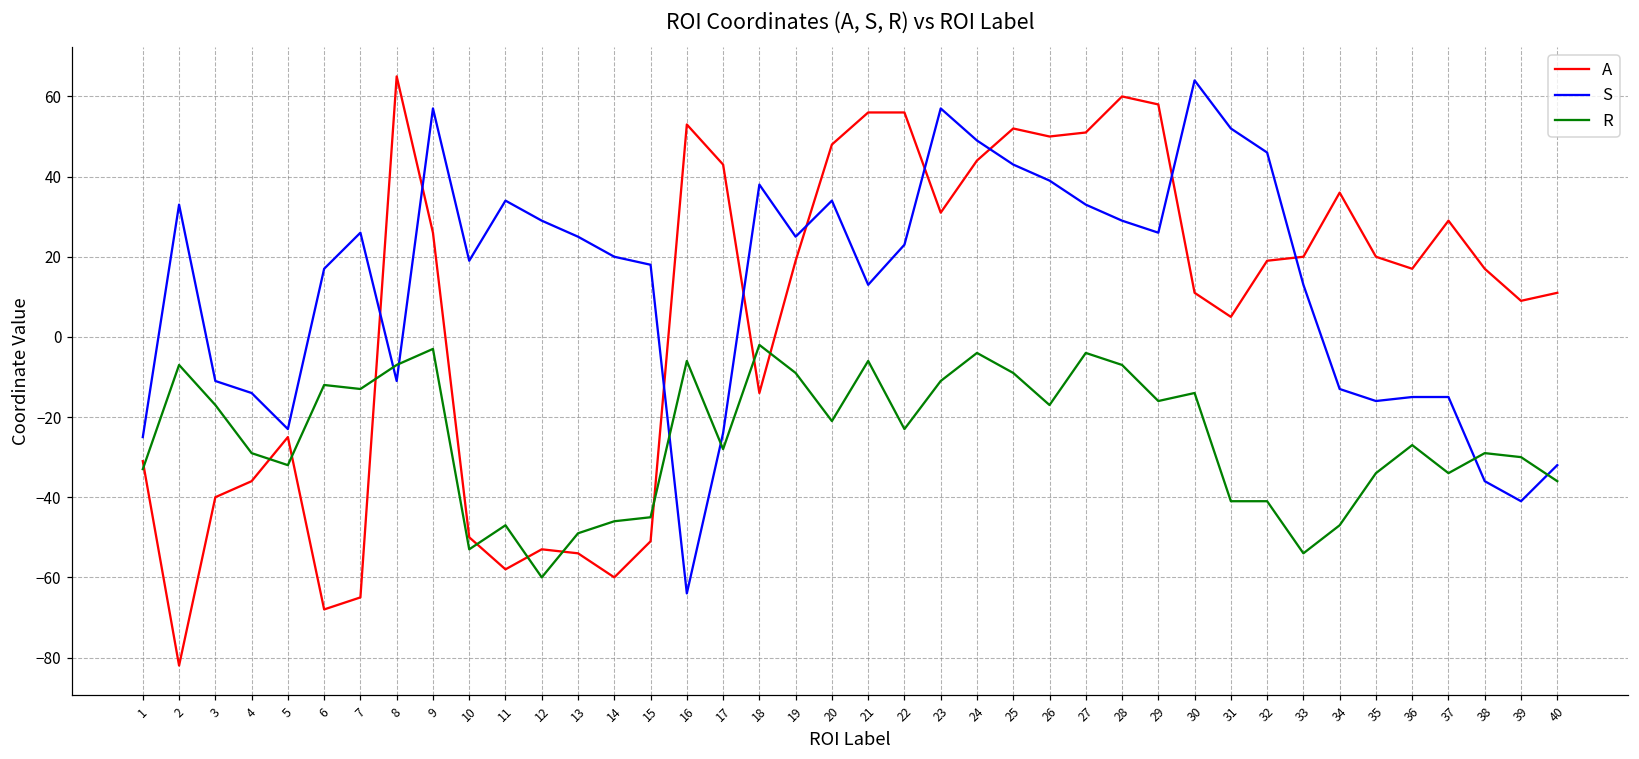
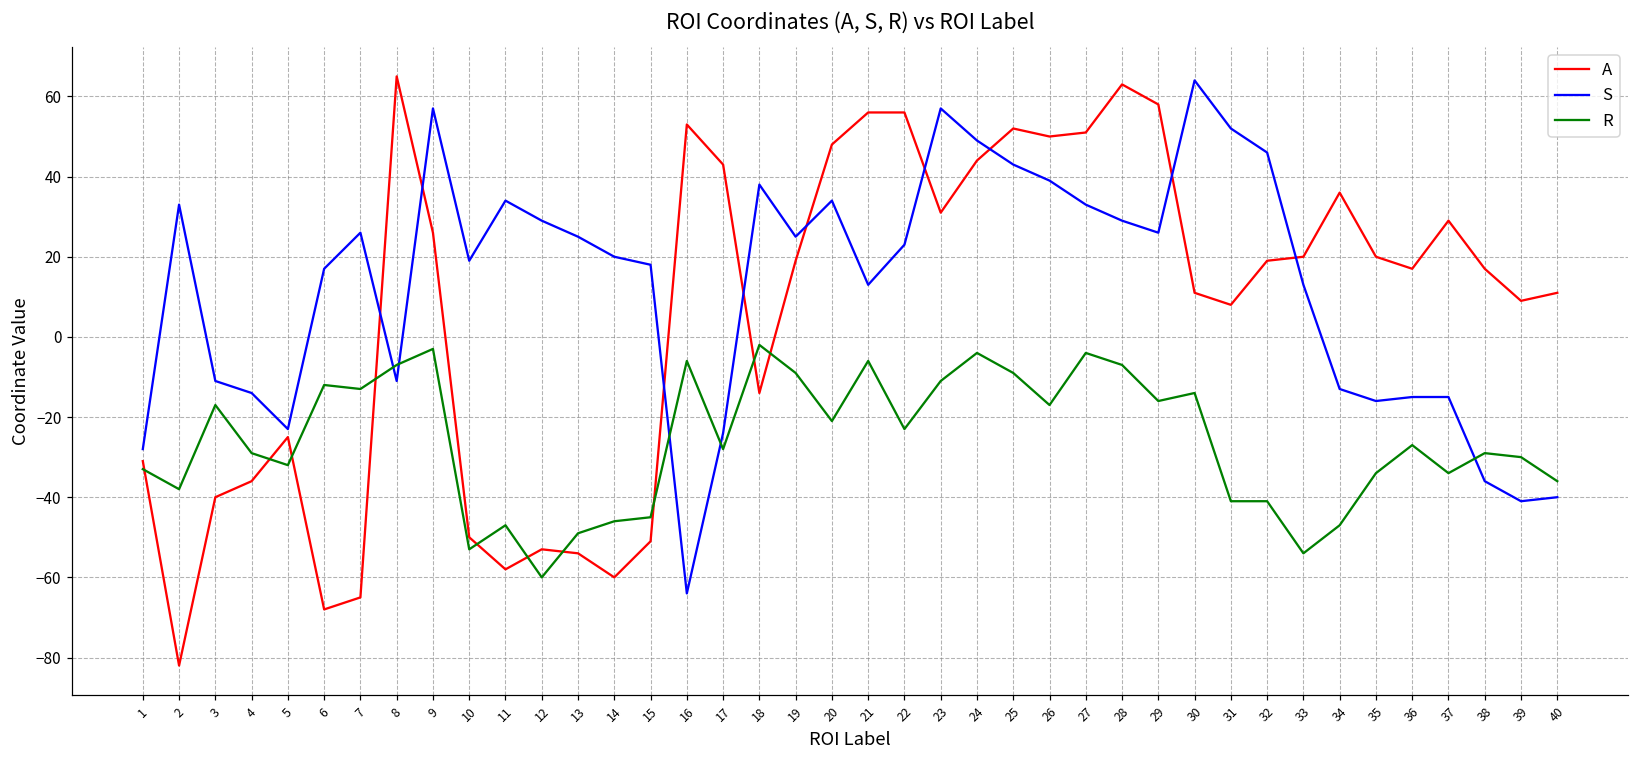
S, 1: -25 -> -28
R, 2: -7 -> -38
A, 28: 60 -> 63
A, 31: 5 -> 8
S, 40: -32 -> -40
